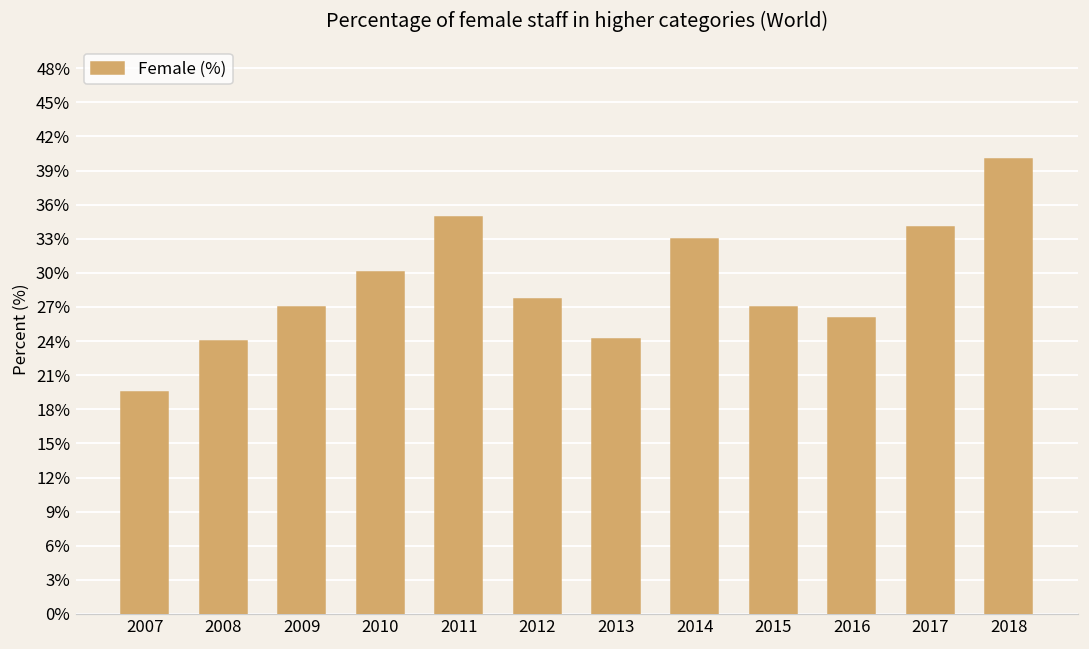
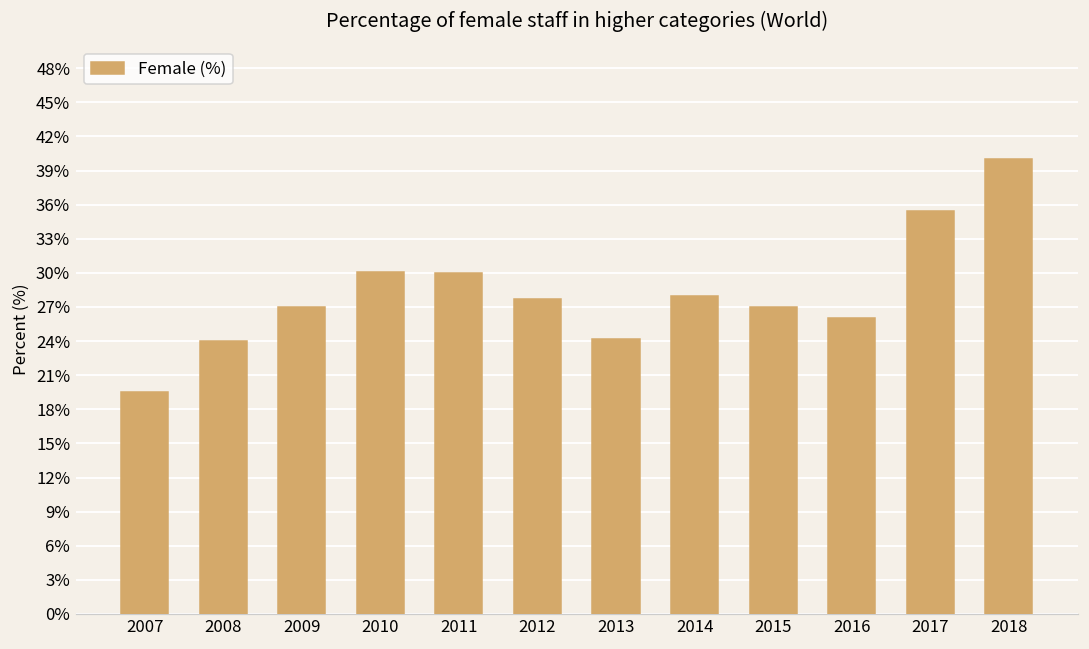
2011: 34.9% -> 30.0%
2014: 33% -> 28%
2017: 34.0% -> 35.4%
